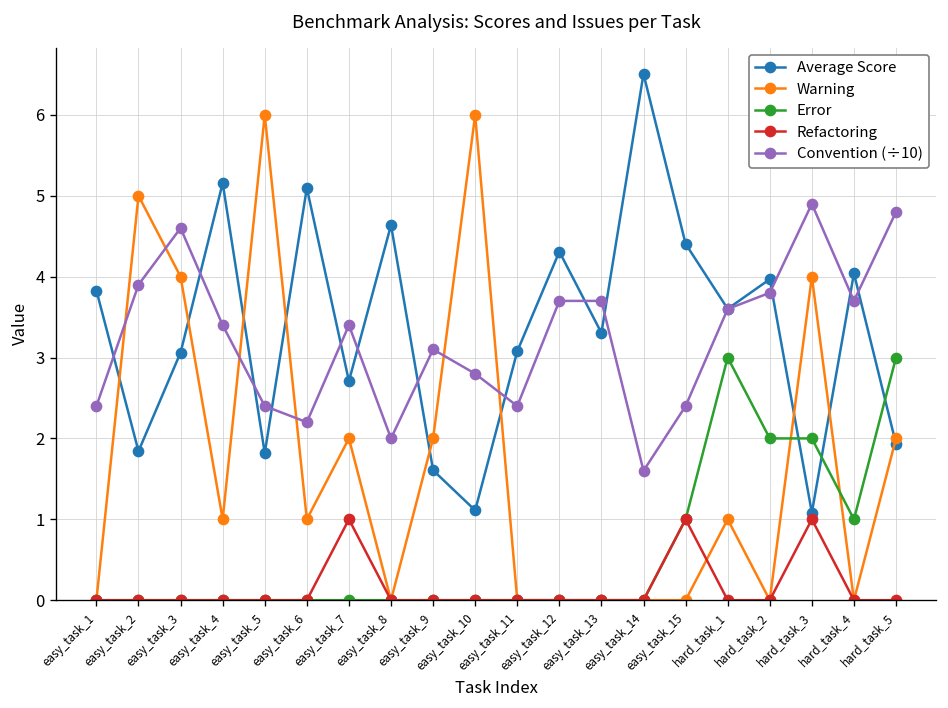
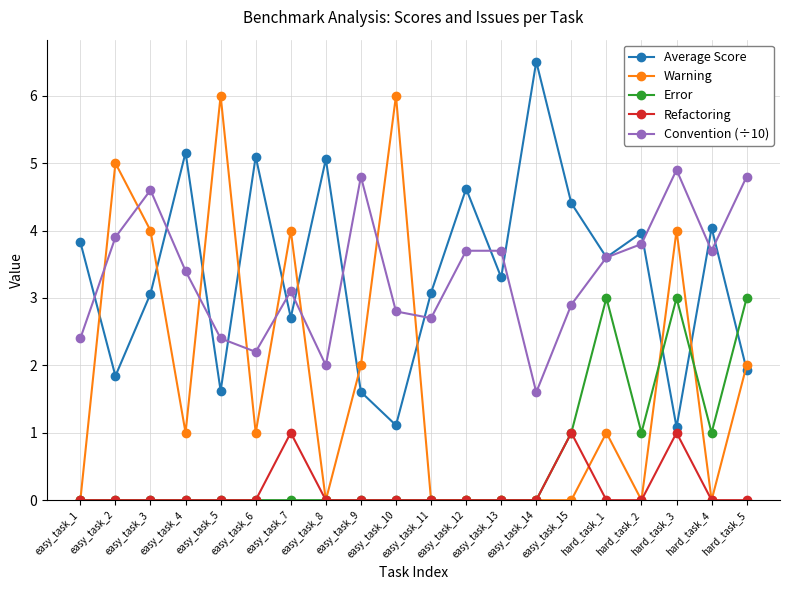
Average Score, easy_task_5: 1.8 -> 1.6
Warning, easy_task_7: 2 -> 4
Convention (÷10), easy_task_7: 3.4 -> 3.1
Average Score, easy_task_8: 4.6 -> 5.1
Convention (÷10), easy_task_9: 3.1 -> 4.8
Convention (÷10), easy_task_11: 2.4 -> 2.7
Average Score, easy_task_12: 4.3 -> 4.6
Convention (÷10), easy_task_15: 2.4 -> 2.9
Error, hard_task_2: 2 -> 1
Error, hard_task_3: 2 -> 3
